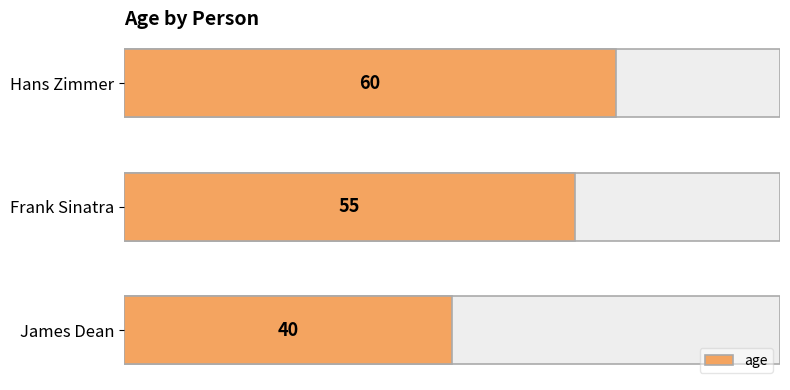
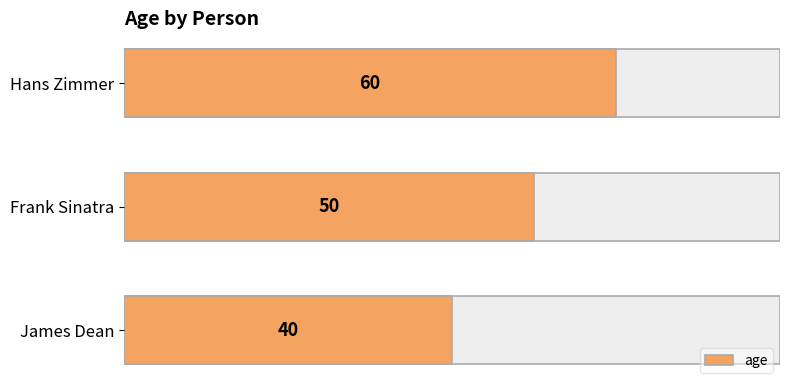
age, Frank Sinatra: 55 -> 50
